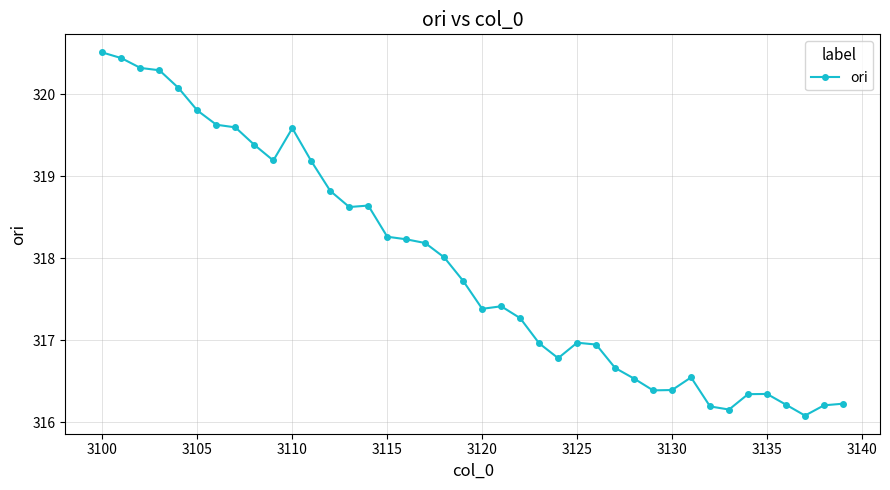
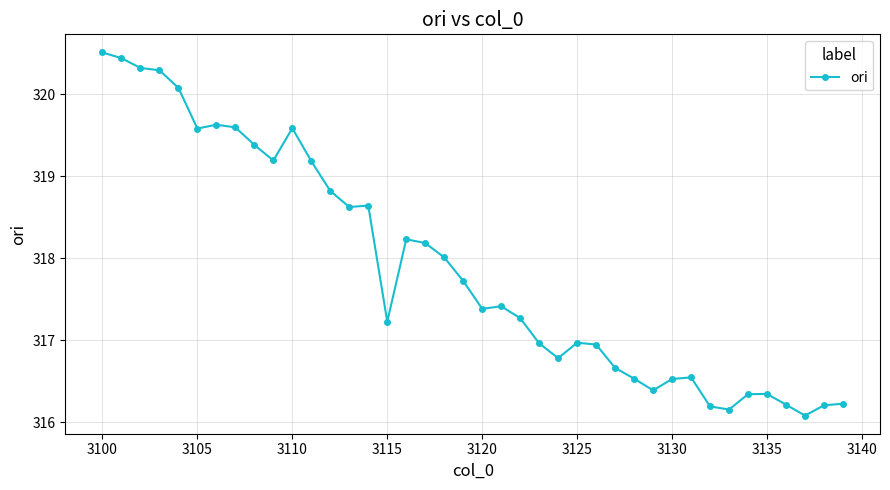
3105: 319.8 -> 319.6
3115: 318.3 -> 317.2
3130: 316.4 -> 316.5
